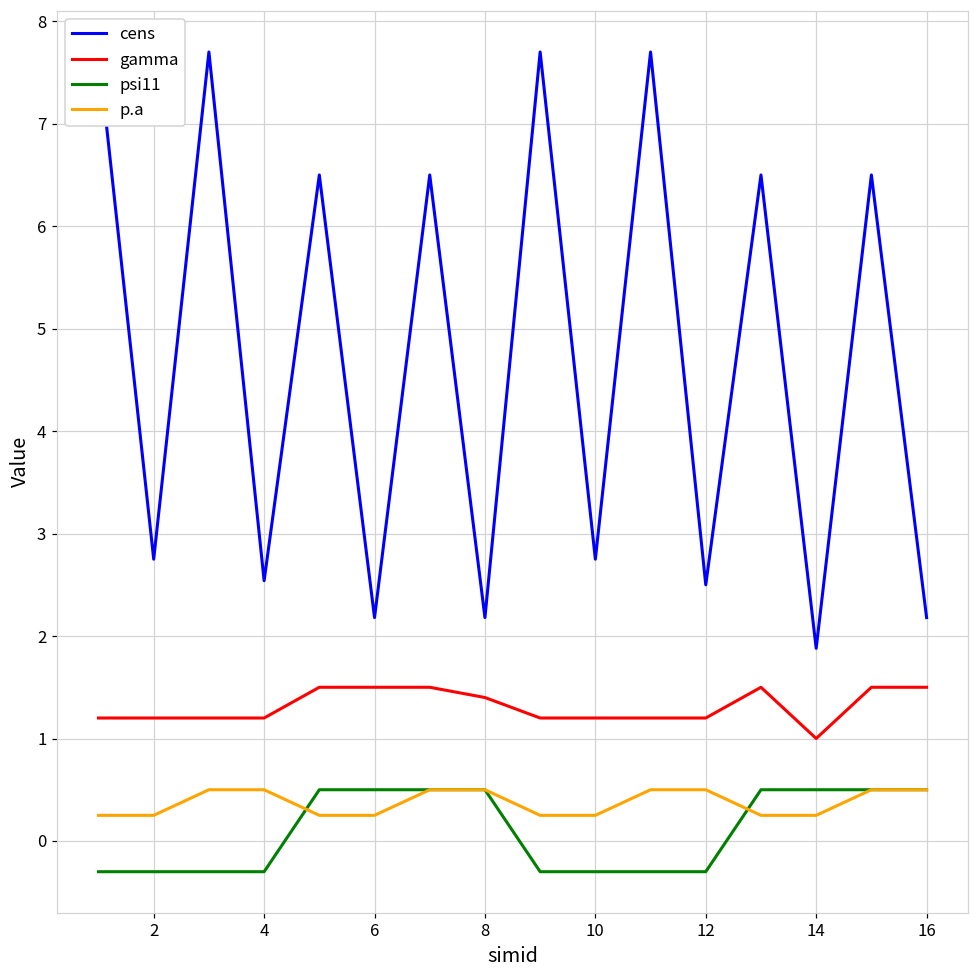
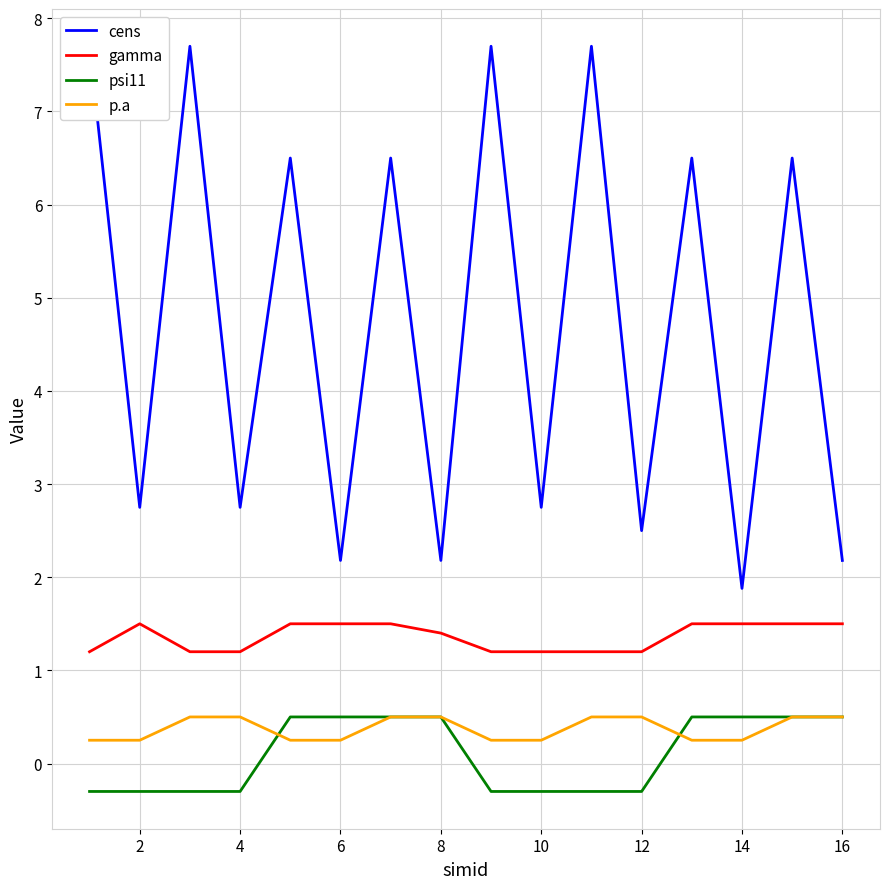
gamma, 2: 1.2 -> 1.5
cens, 4: 2.5 -> 2.8
gamma, 14: 1.0 -> 1.5
